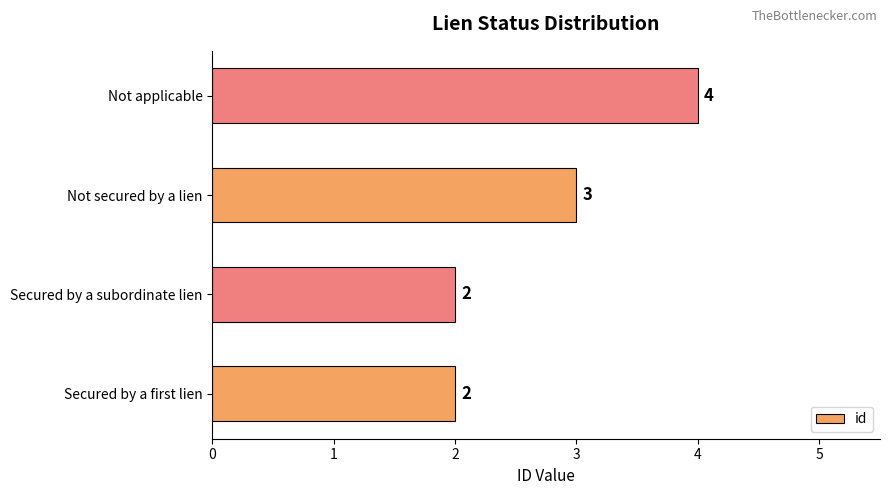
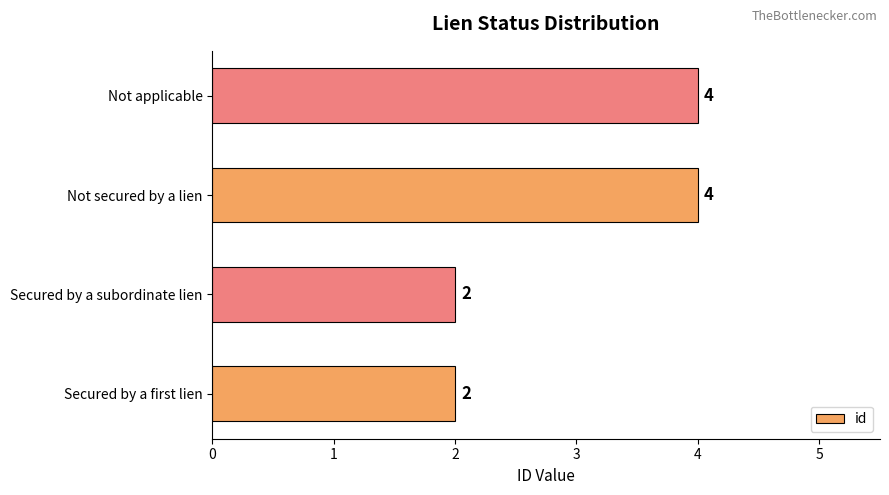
Not secured by a lien: 3 -> 4
